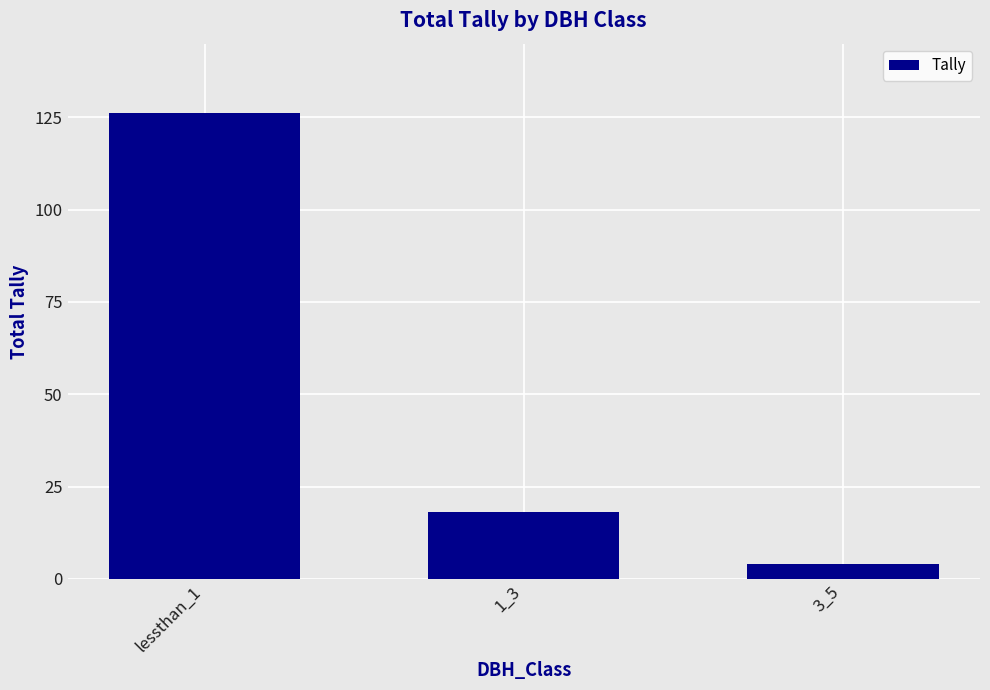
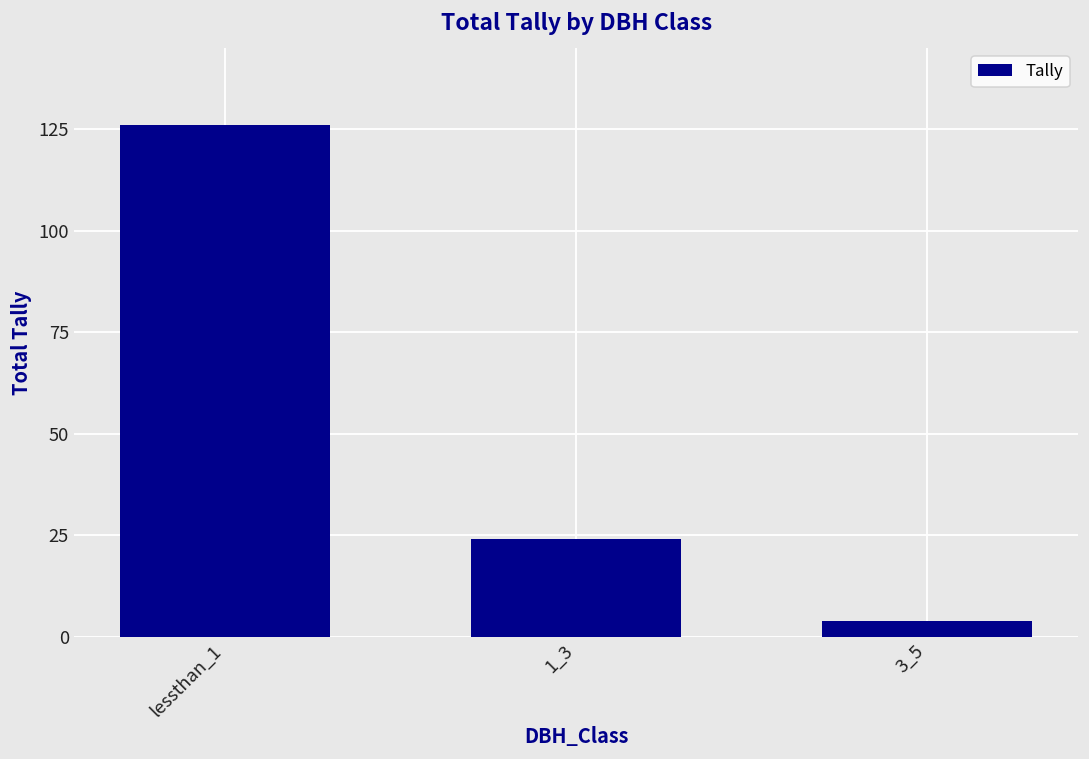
1_3: 18 -> 24
